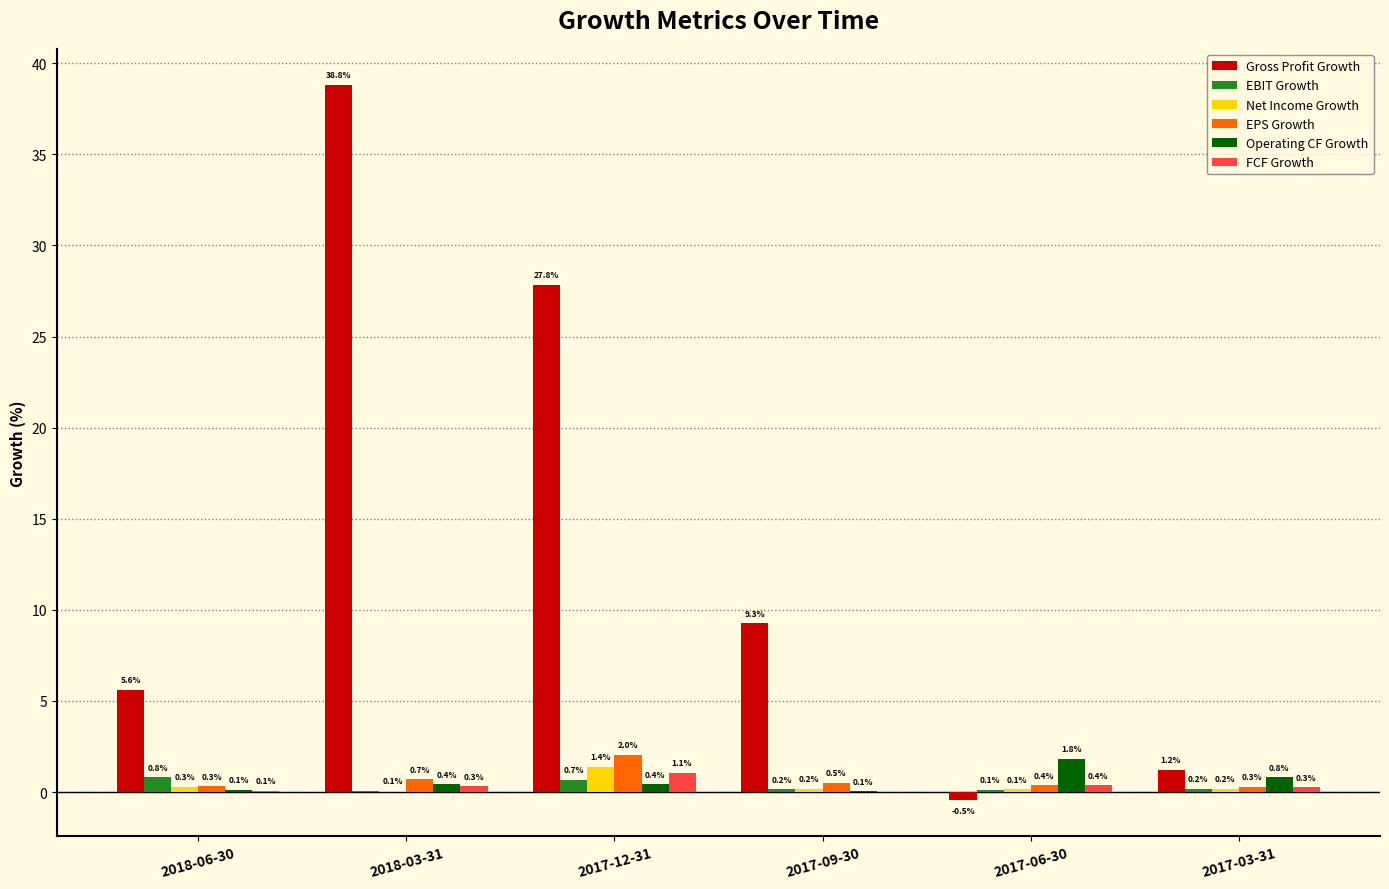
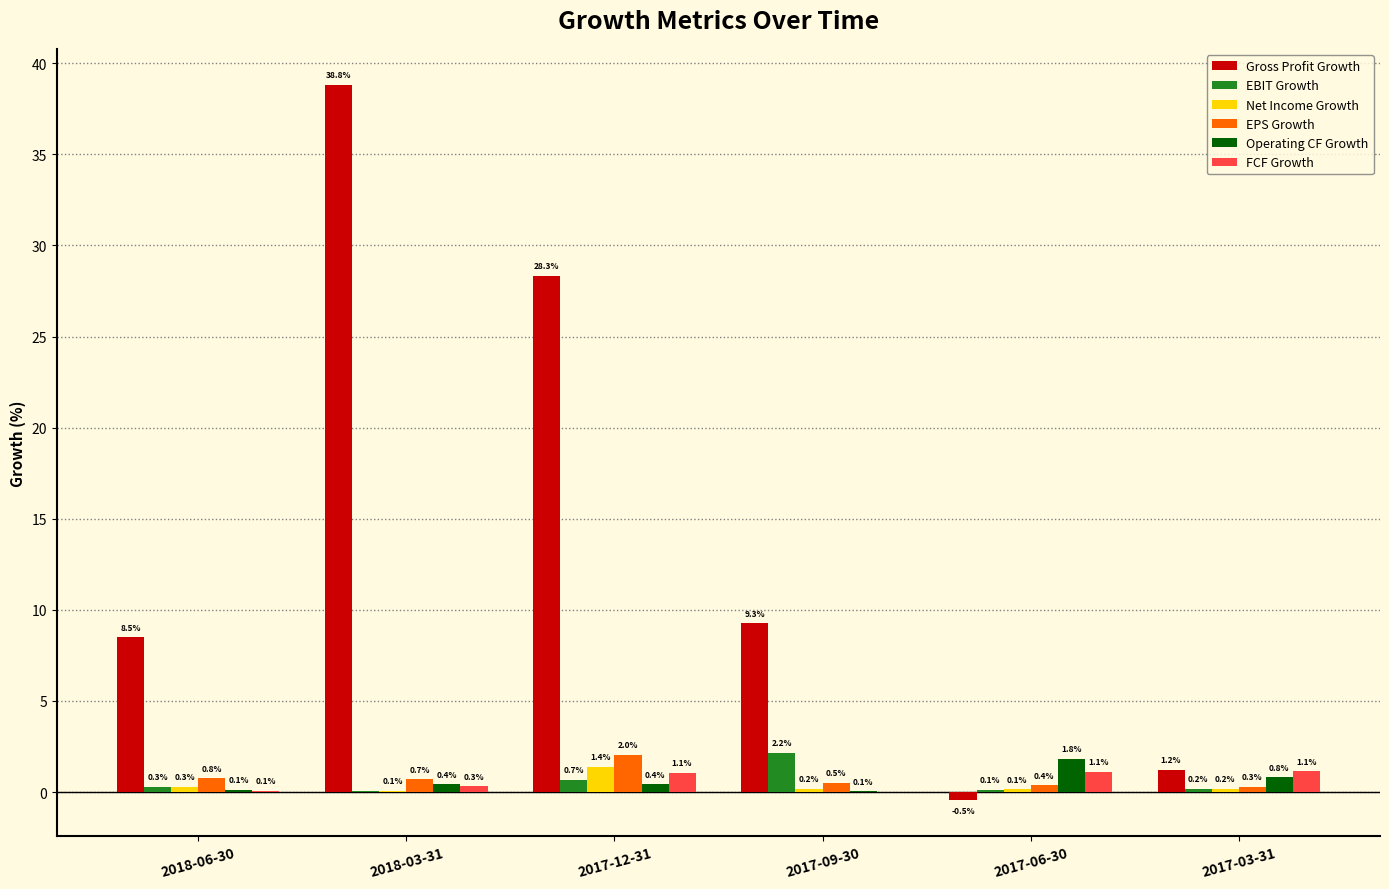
Gross Profit Growth, 2018-06-30: 5.6% -> 8.5%
EBIT Growth, 2018-06-30: 0.8% -> 0.3%
EPS Growth, 2018-06-30: 0.3% -> 0.8%
Gross Profit Growth, 2017-12-31: 27.8% -> 28.3%
EBIT Growth, 2017-09-30: 0.2% -> 2.2%
FCF Growth, 2017-06-30: 0.4% -> 1.1%
FCF Growth, 2017-03-31: 0.3% -> 1.1%
